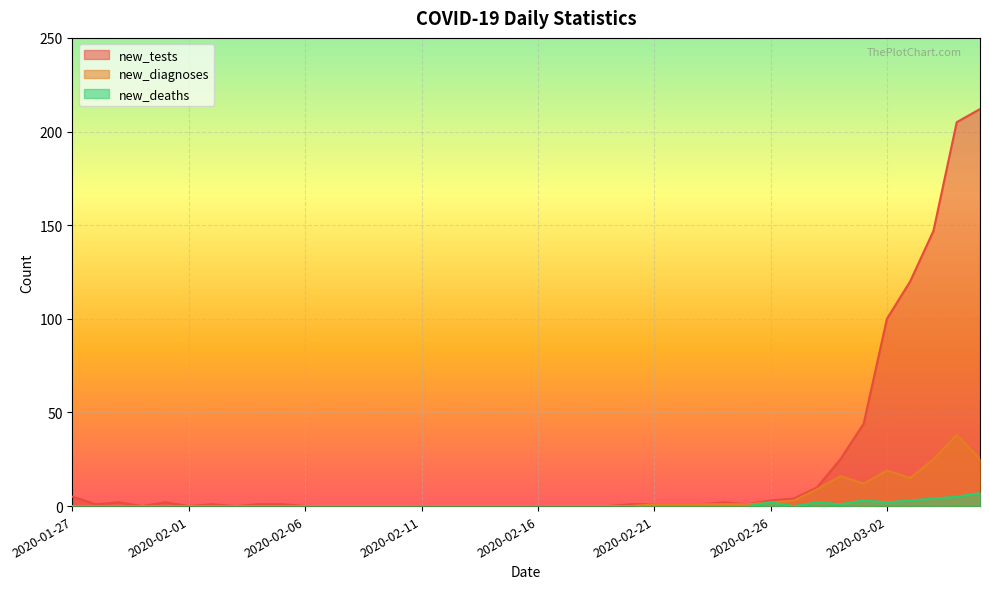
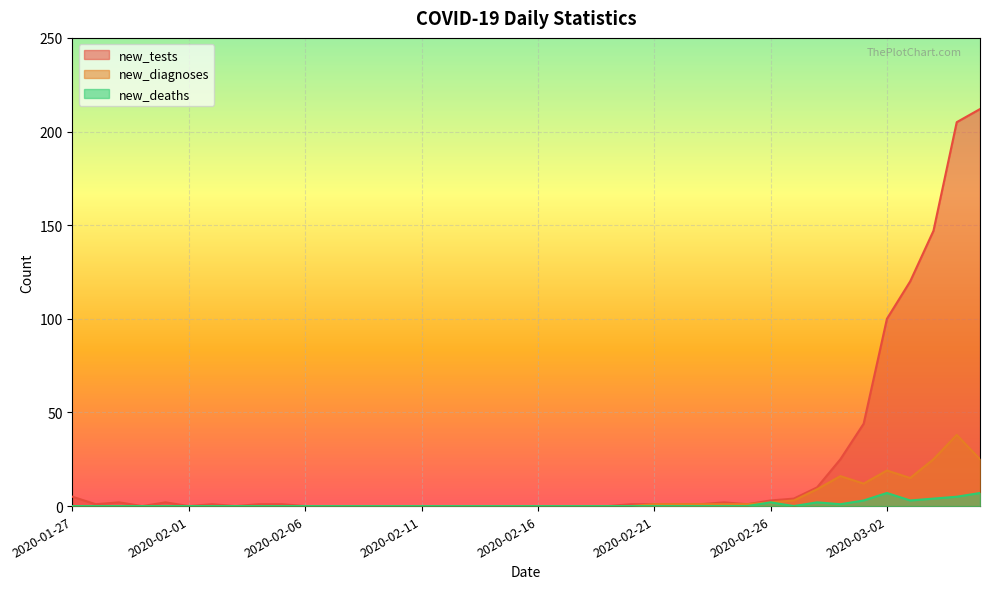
new_deaths, 2020-03-02: 2 -> 7
